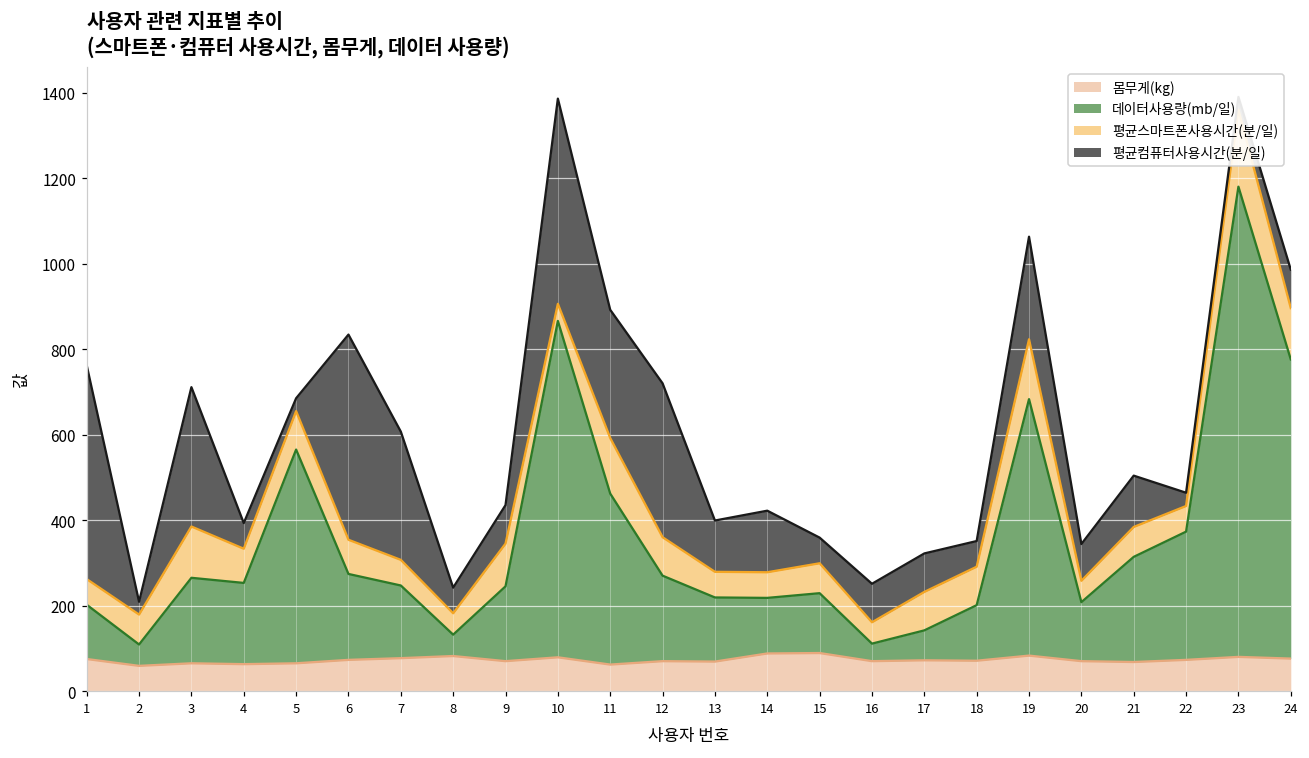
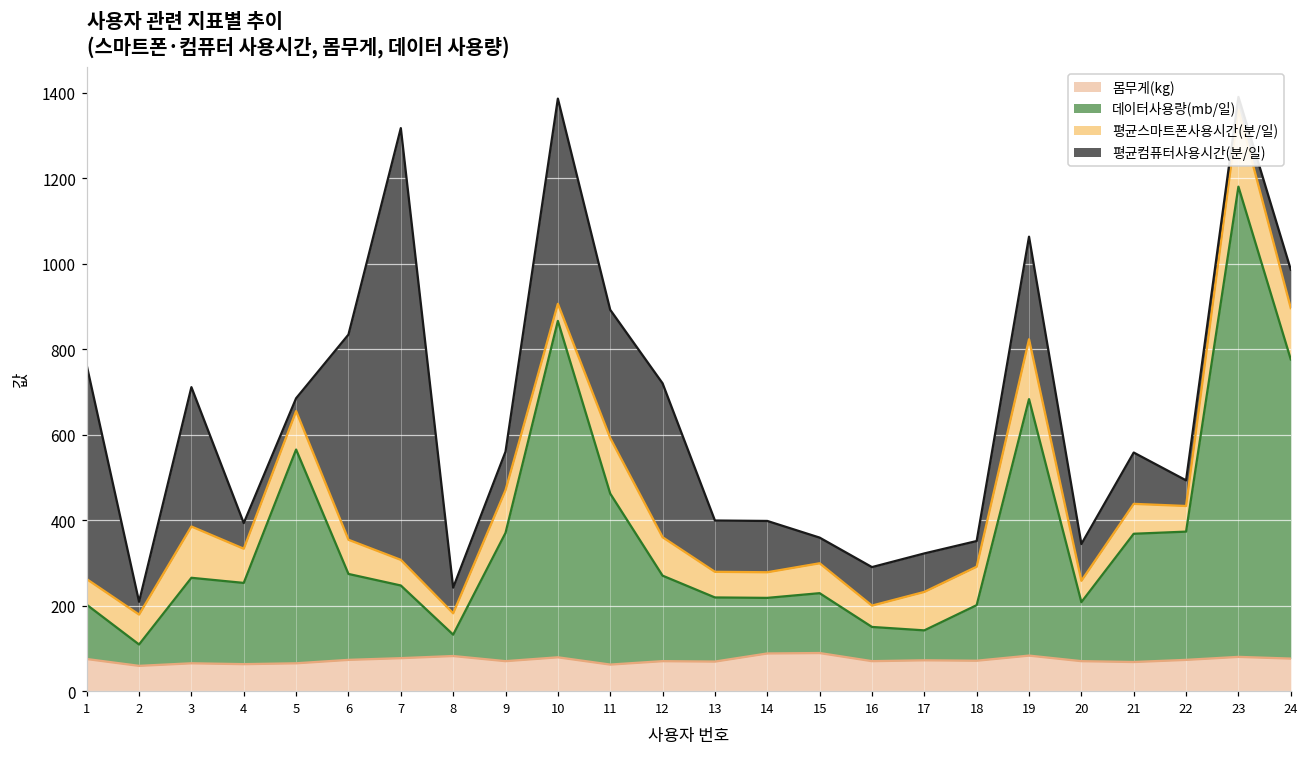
평균컴퓨터사용시간(분/일), 7: 300 -> 1010
데이터사용량(mb/일), 9: 180 -> 300
평균컴퓨터사용시간(분/일), 14: 140 -> 120
데이터사용량(mb/일), 16: 40 -> 80
데이터사용량(mb/일), 21: 250 -> 300
평균컴퓨터사용시간(분/일), 22: 30 -> 60
